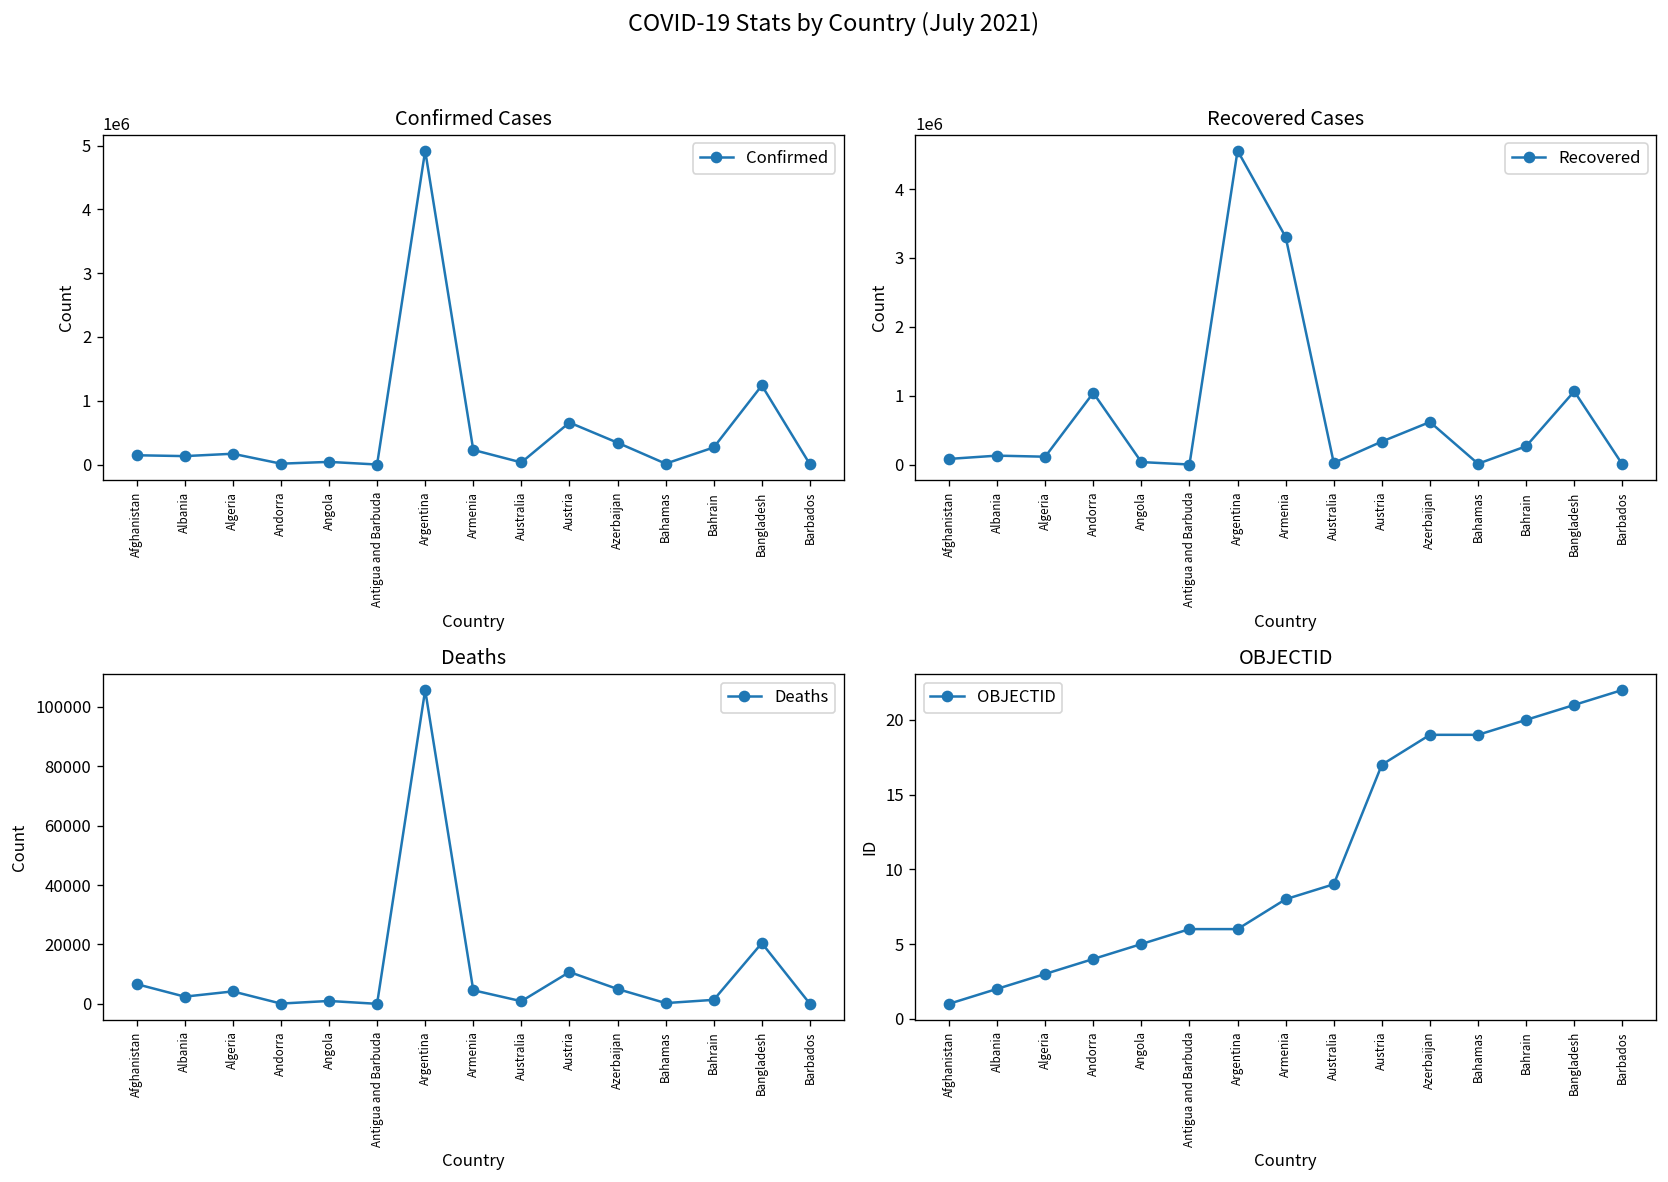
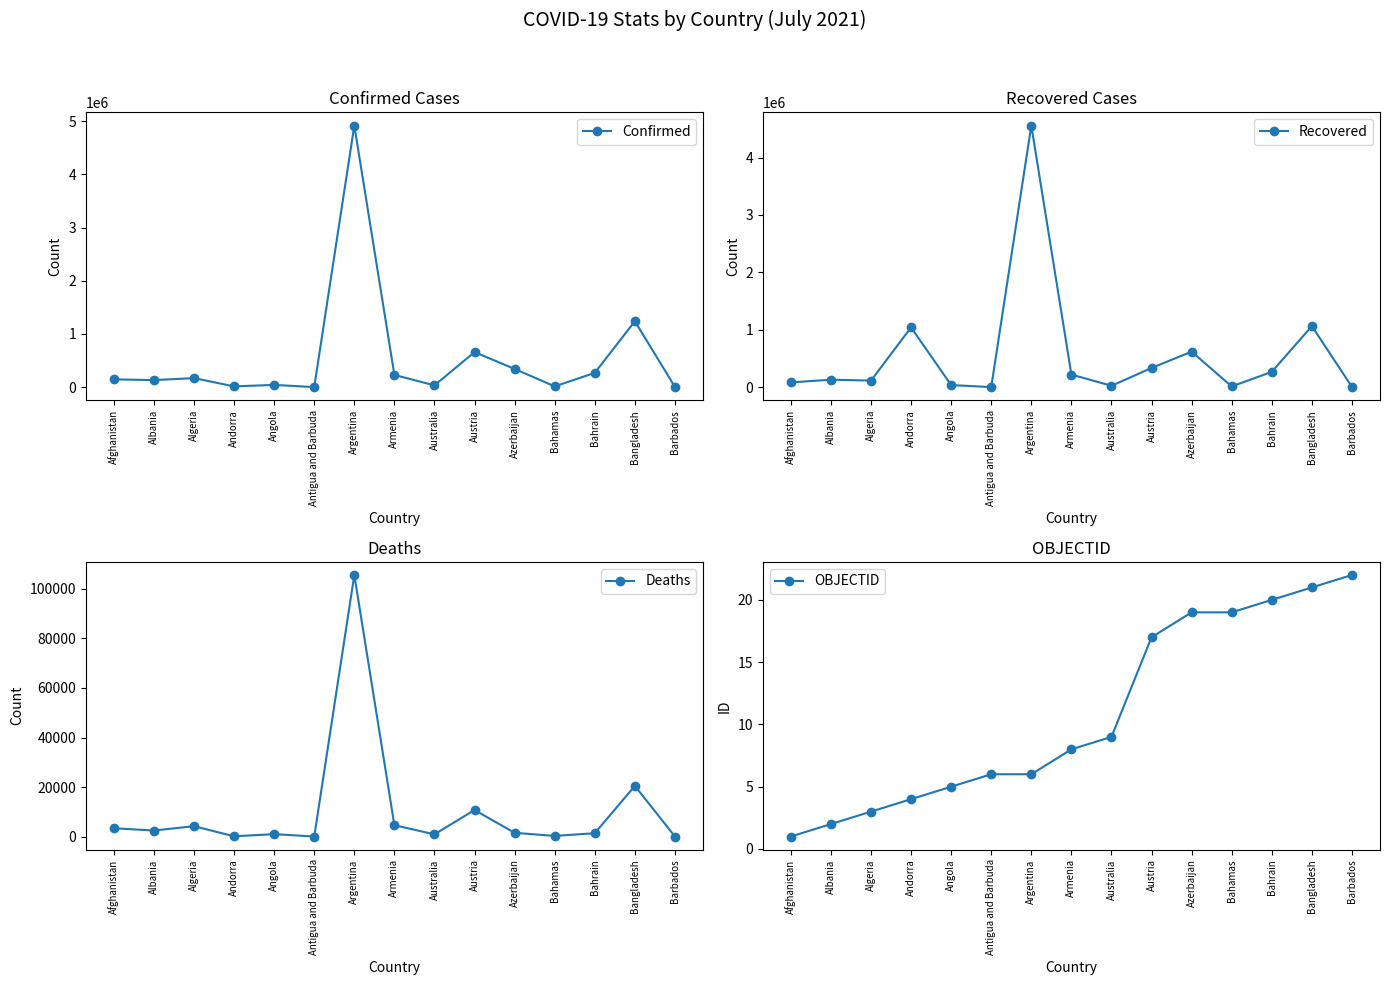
Recovered Cases, Armenia: 3300000 -> 200000
Deaths, Afghanistan: 7000 -> 3000
Deaths, Azerbaijan: 5000 -> 2000
